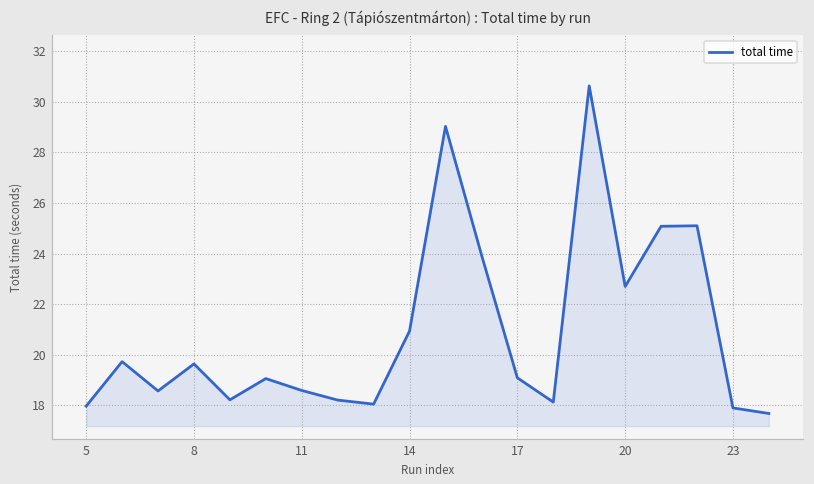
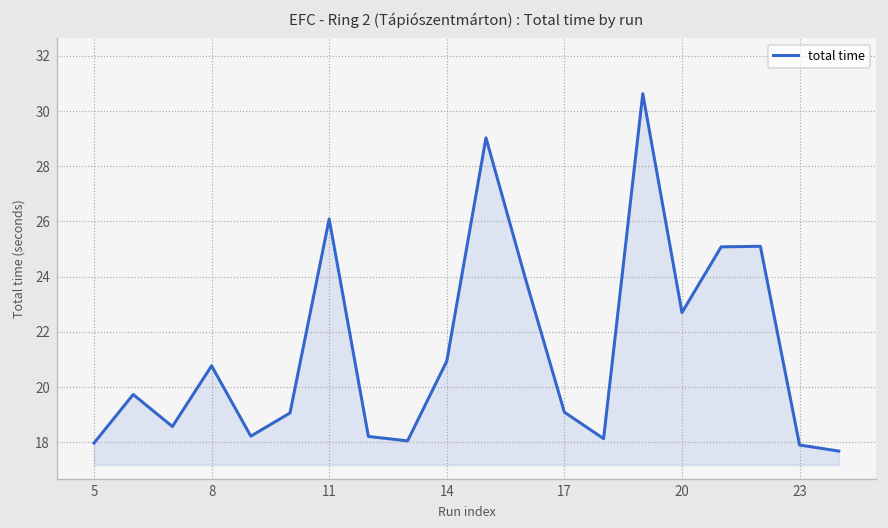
8: 19.6 -> 20.8
11: 18.6 -> 26.1
